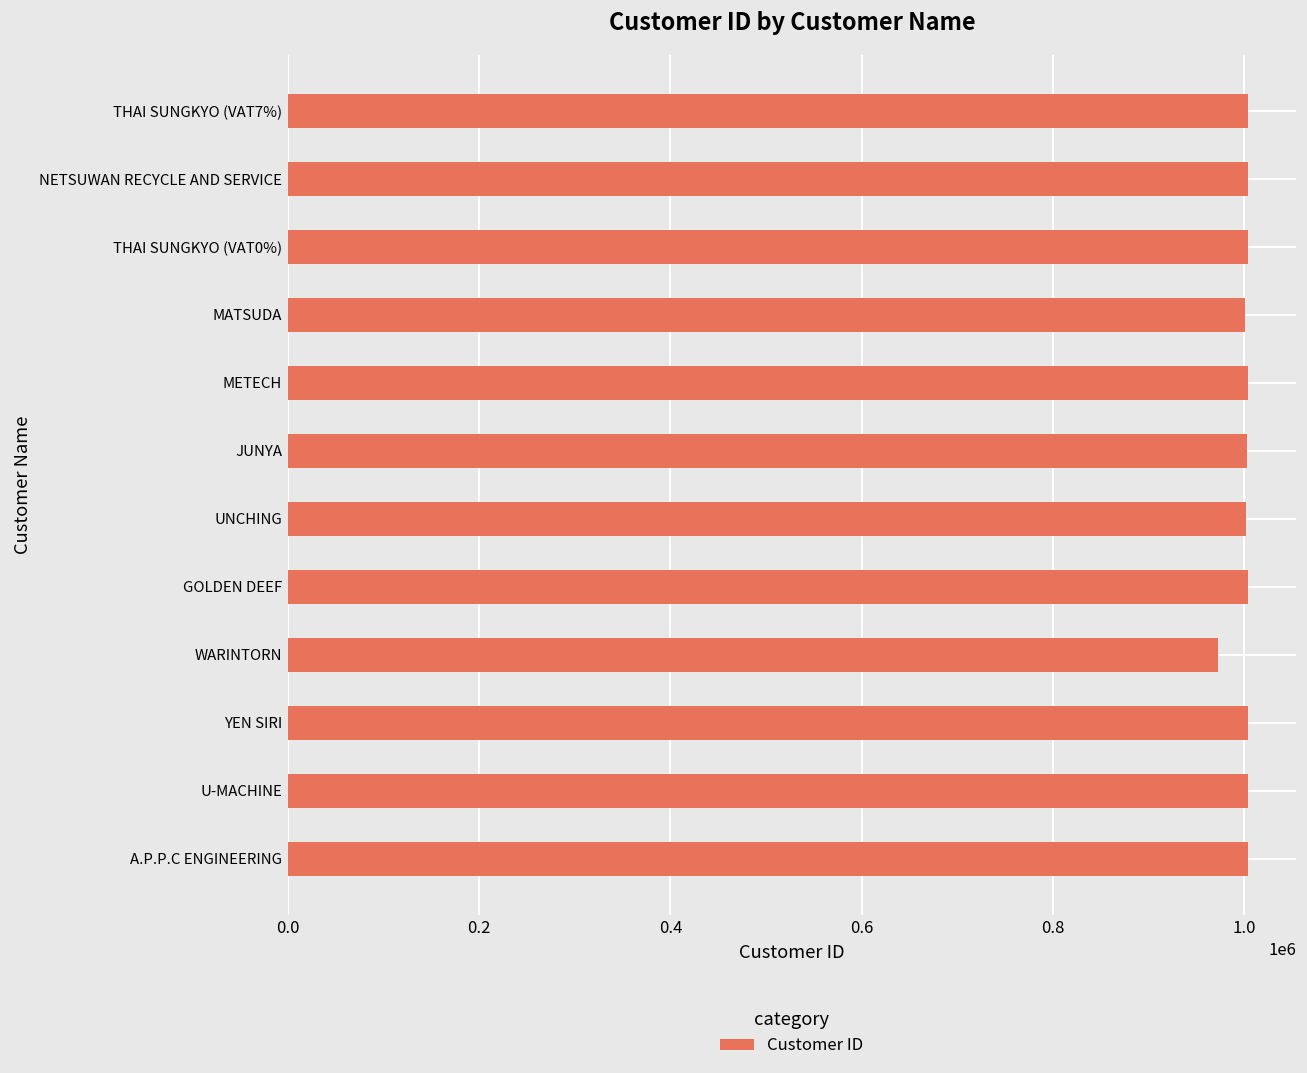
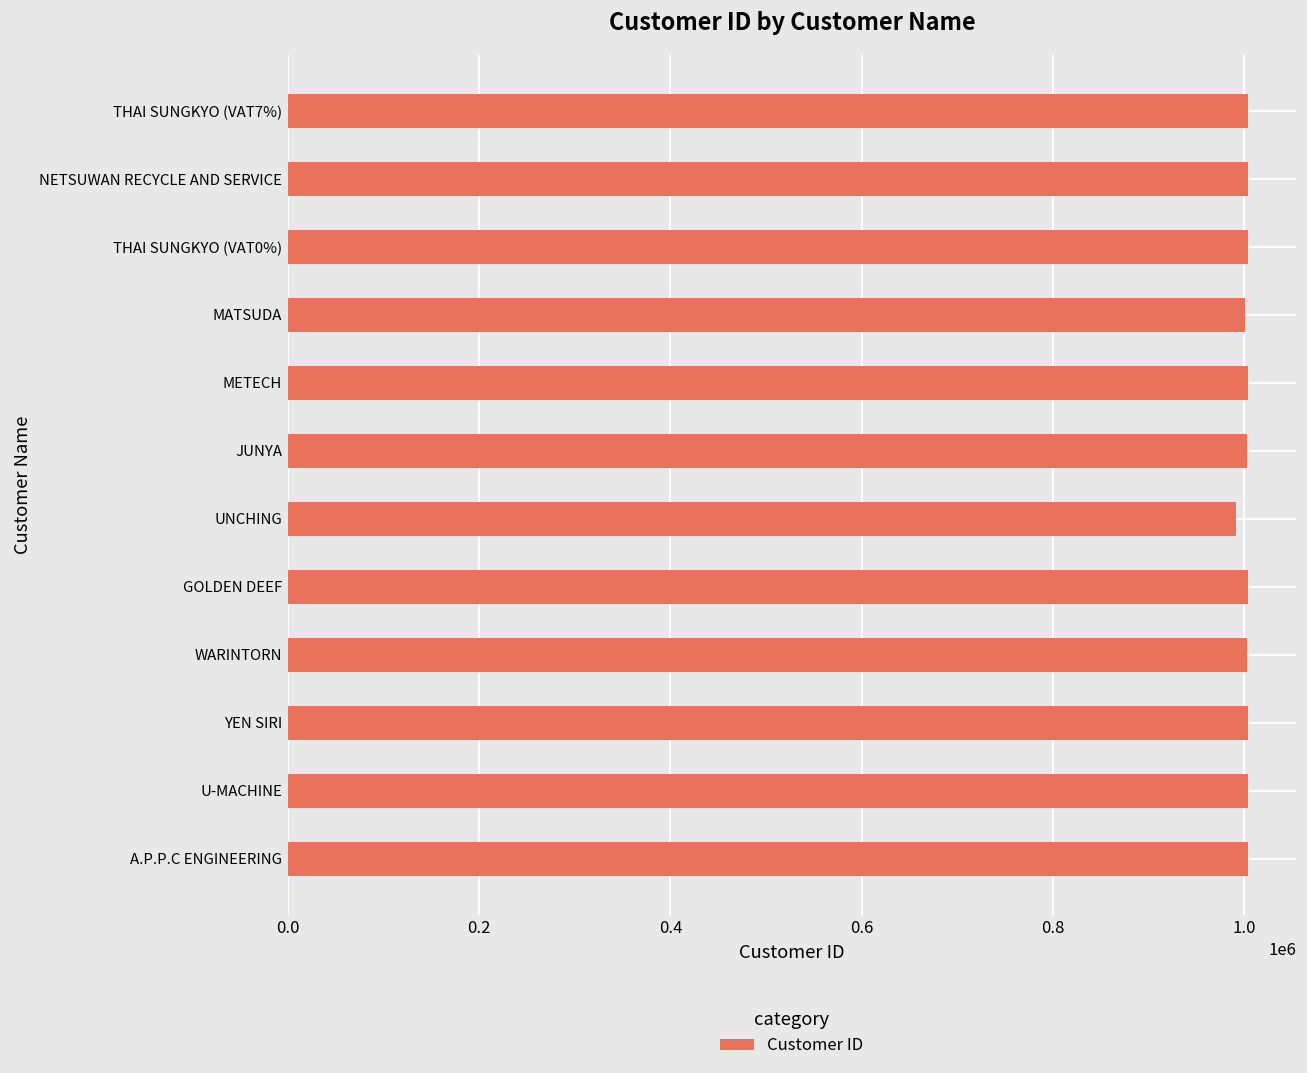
UNCHING: 1000000 -> 990000
WARINTORN: 970000 -> 1000000
